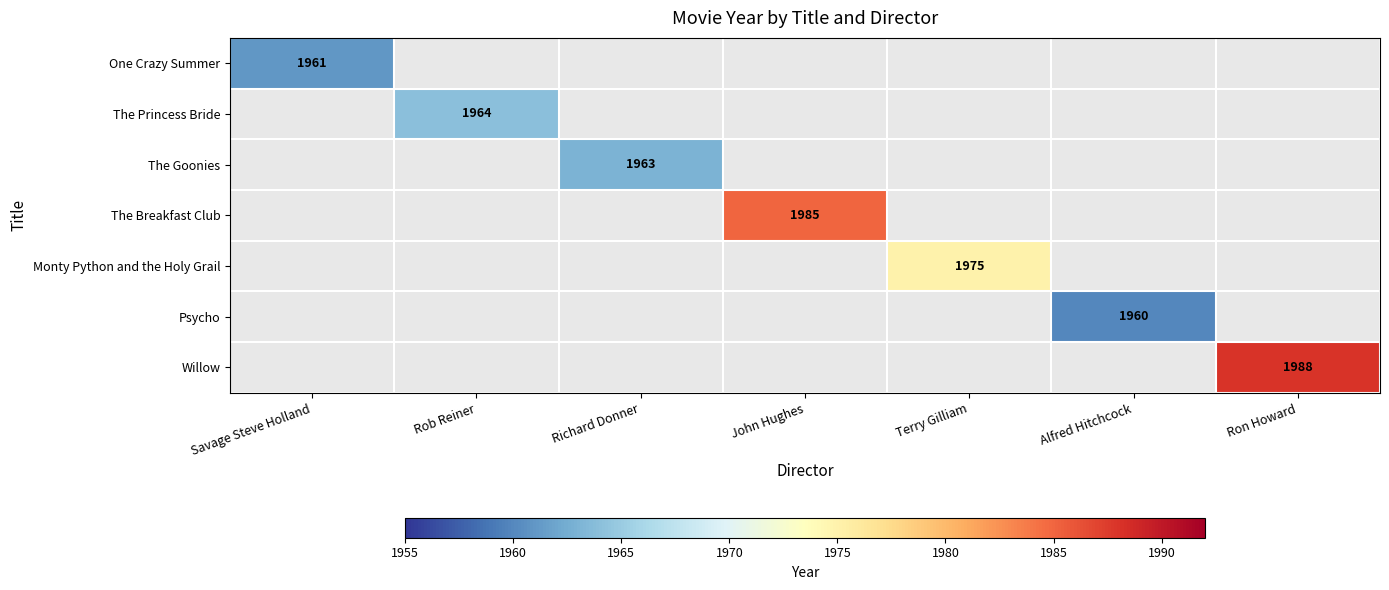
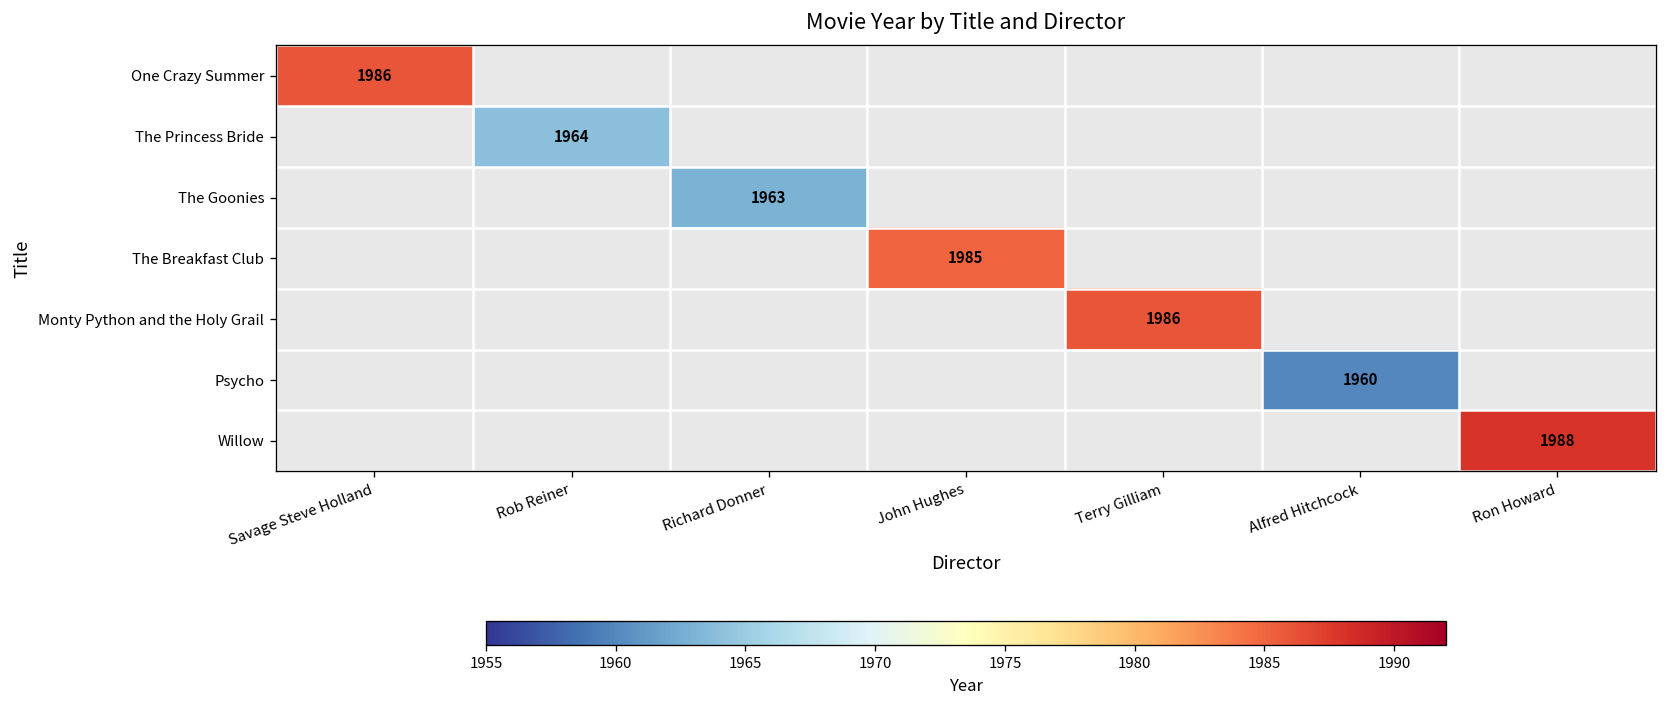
One Crazy Summer, Savage Steve Holland: 1961 -> 1986
Monty Python and the Holy Grail, Terry Gilliam: 1975 -> 1986
